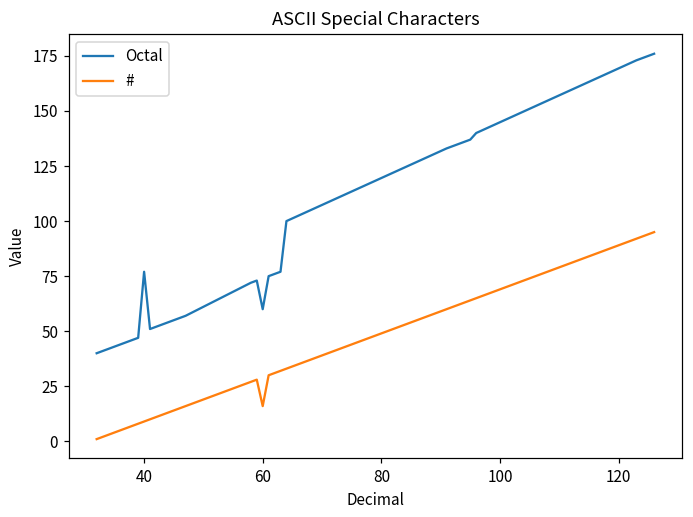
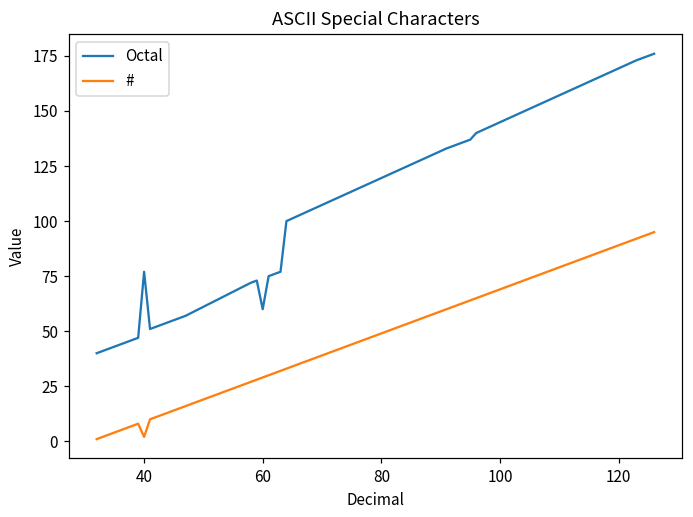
#, 40: 9 -> 2
#, 60: 16 -> 29
